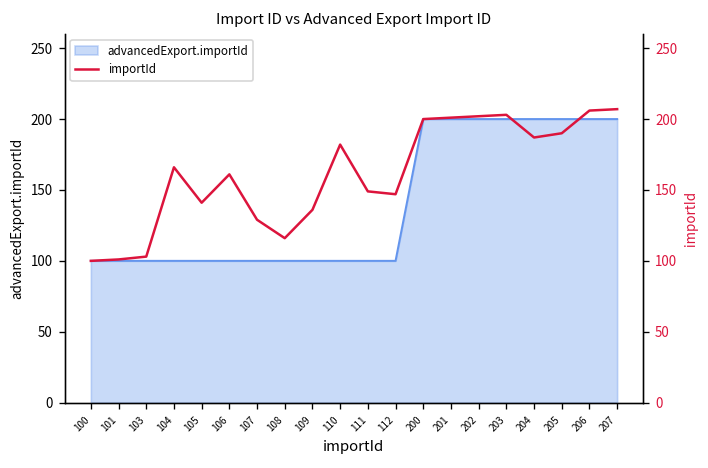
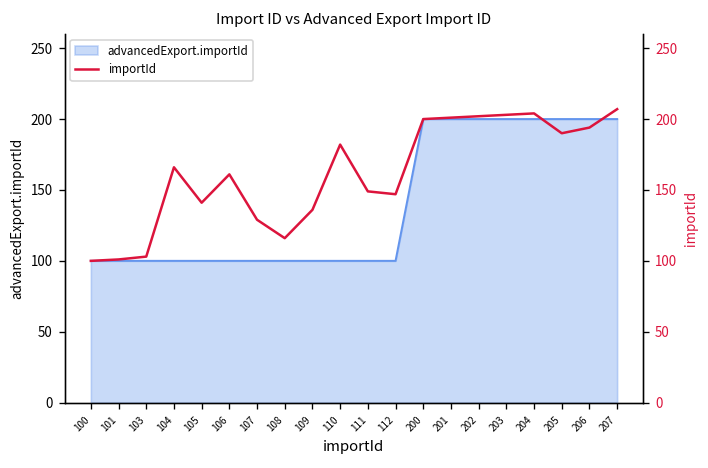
importId, 204: 187 -> 204
importId, 206: 206 -> 194
